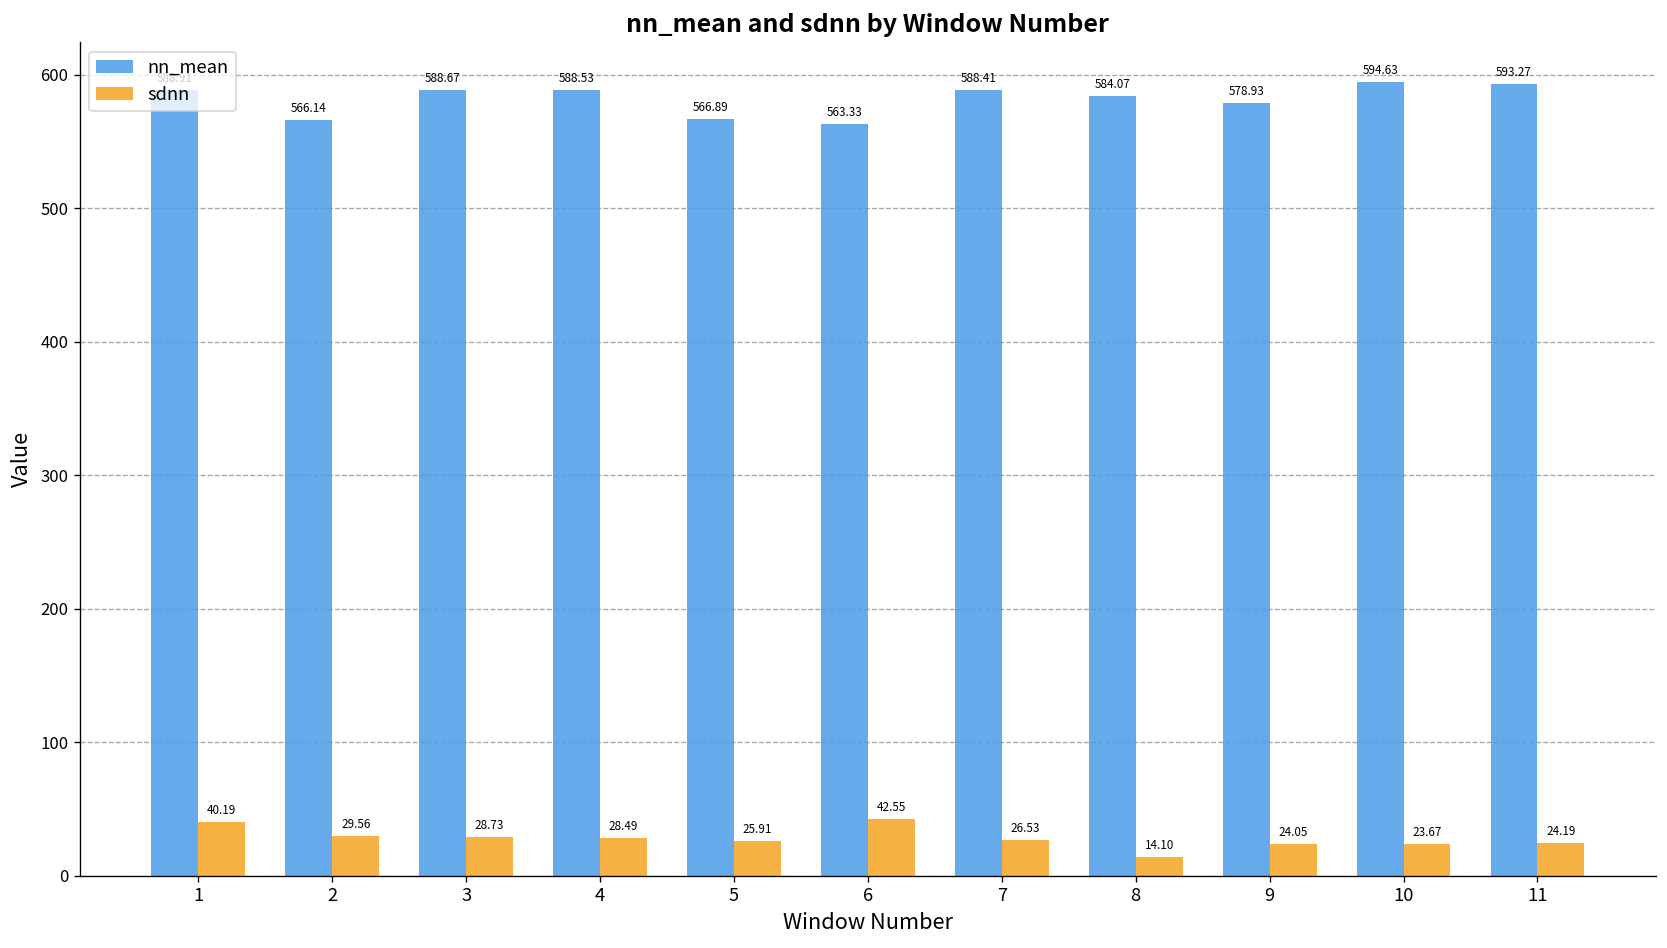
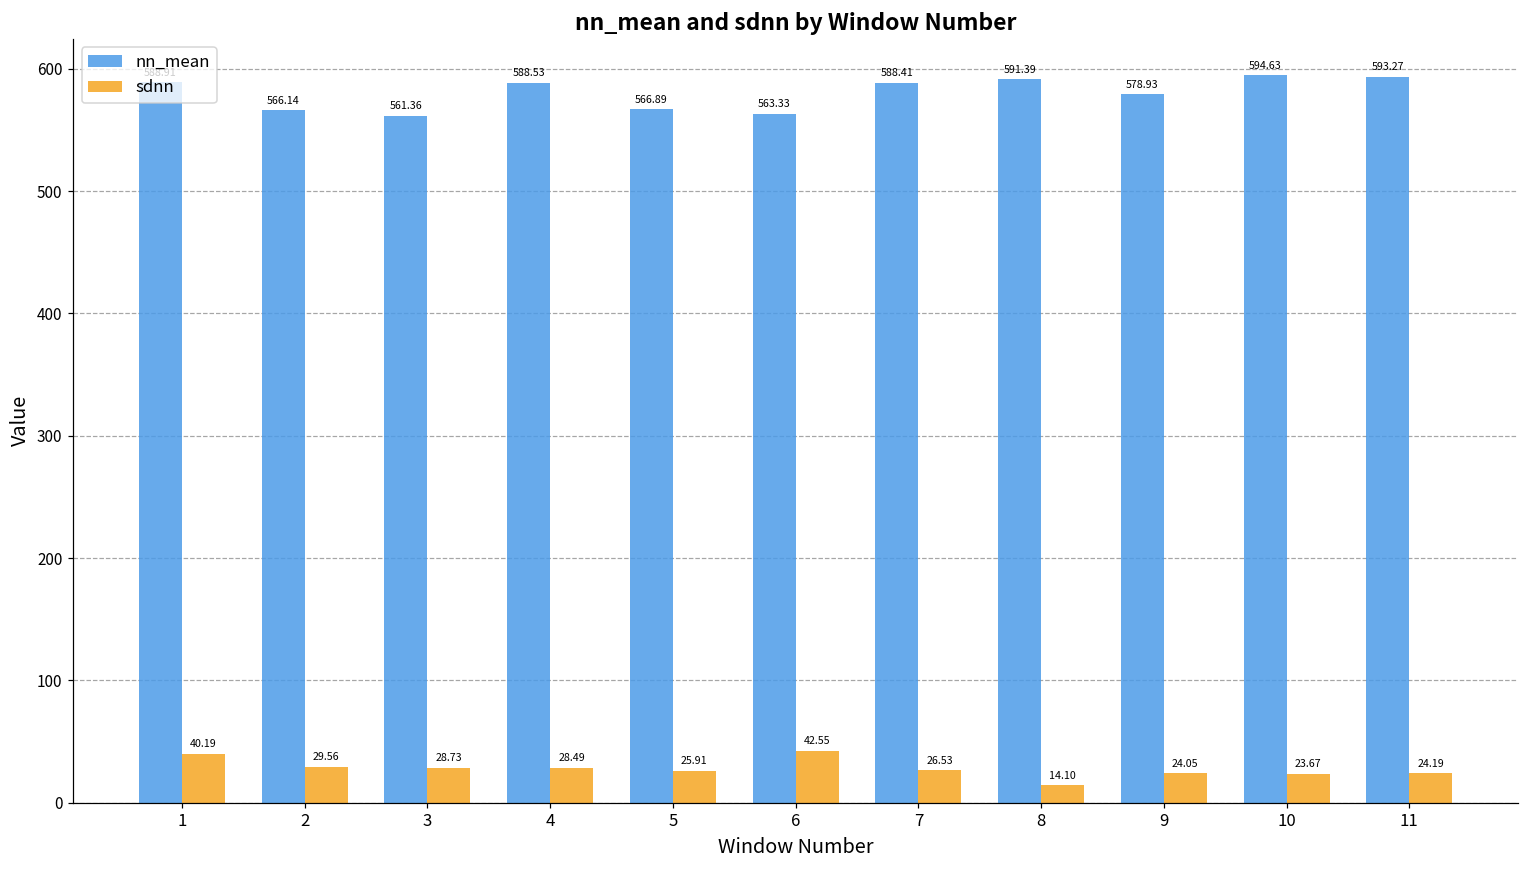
nn_mean, 3: 588.67 -> 561.36
nn_mean, 8: 584.07 -> 591.39
